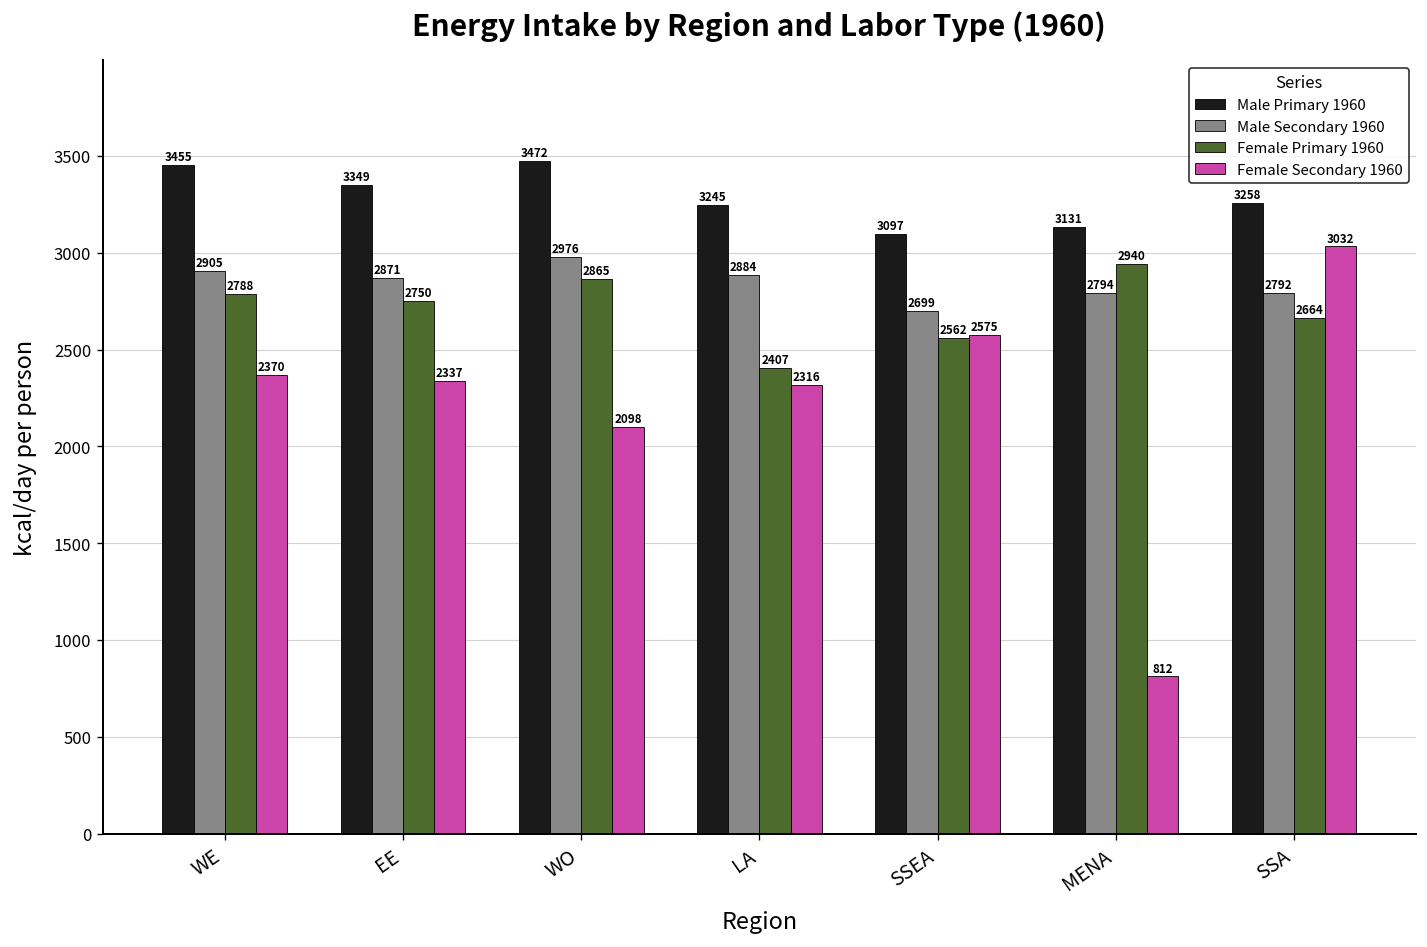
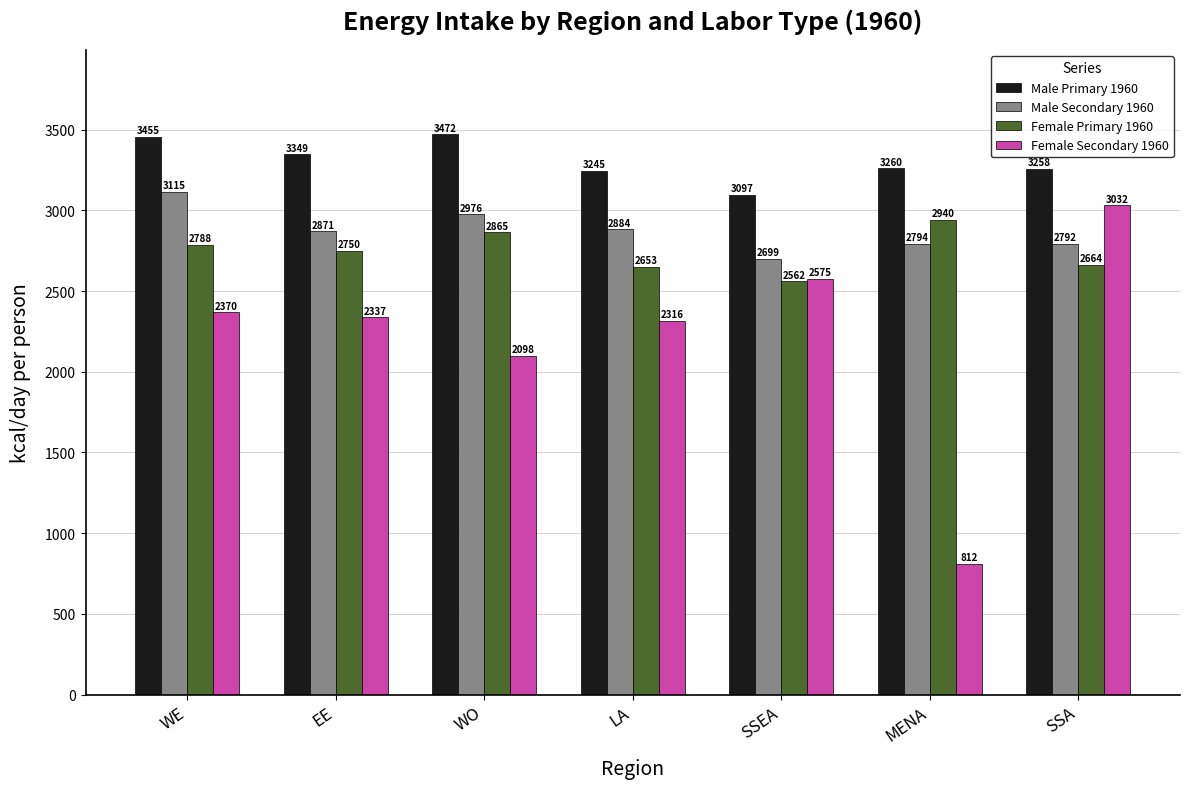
Male Secondary 1960, WE: 2905 -> 3115
Female Primary 1960, LA: 2407 -> 2653
Male Primary 1960, MENA: 3131 -> 3260
